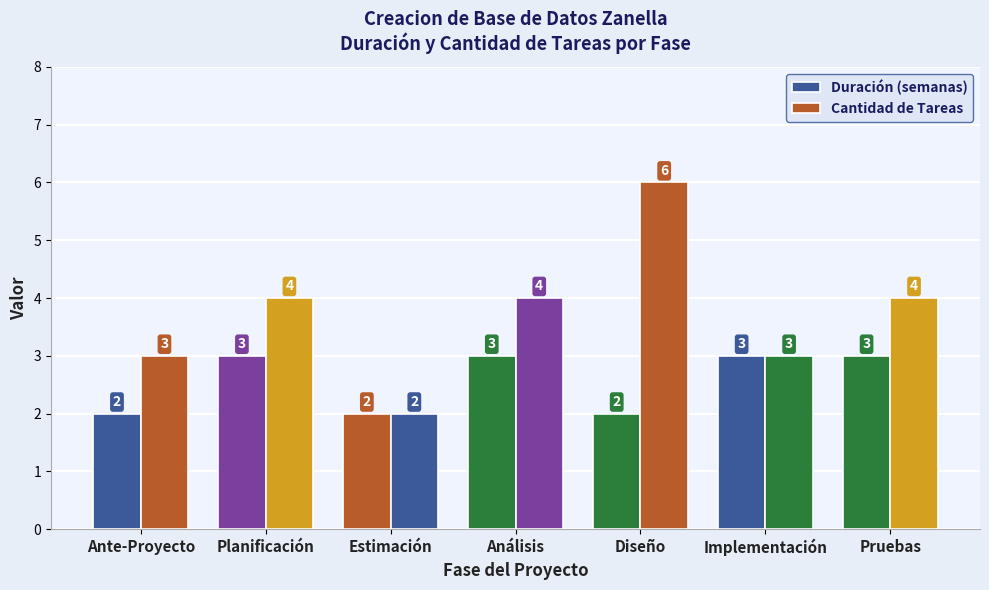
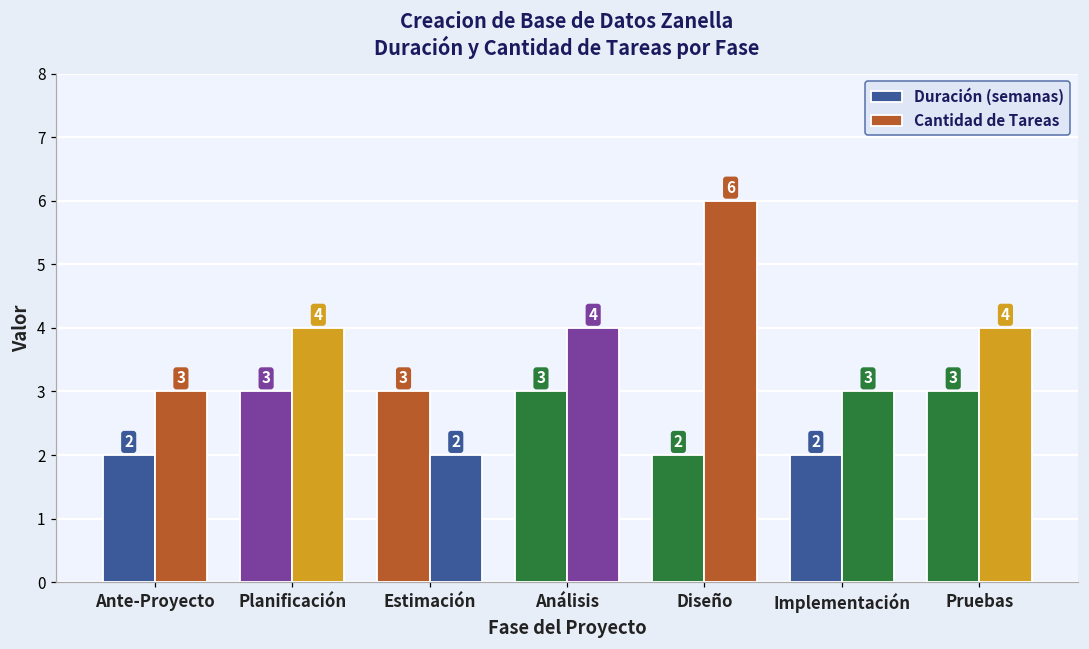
Duración (semanas), Estimación: 2 -> 3
Duración (semanas), Implementación: 3 -> 2
